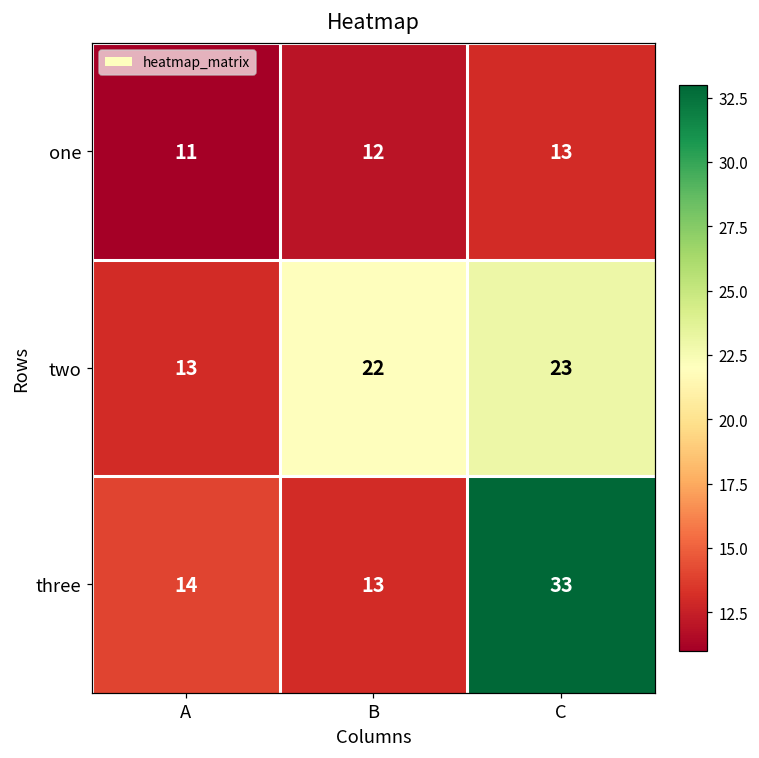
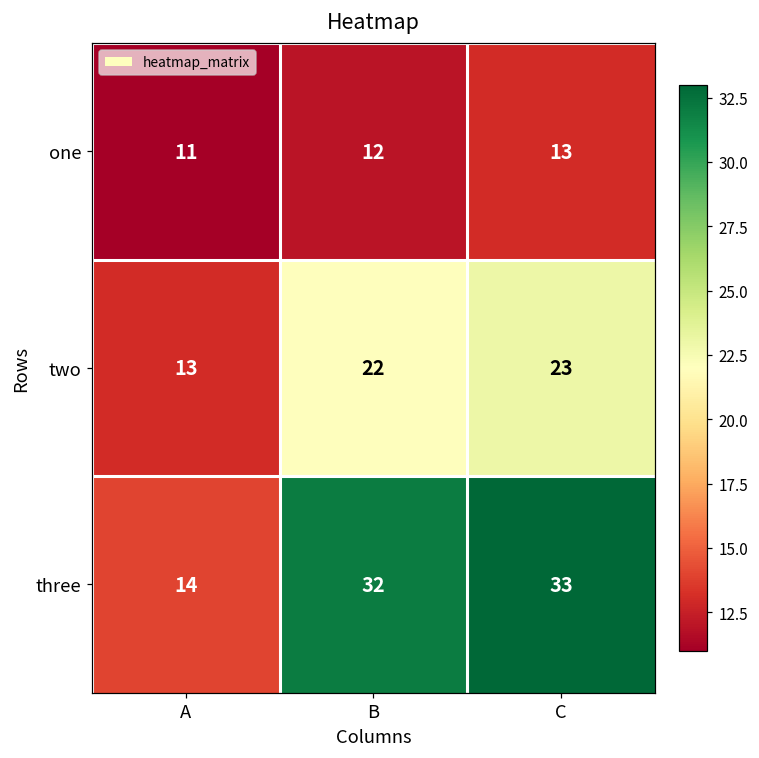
three, B: 13 -> 32
